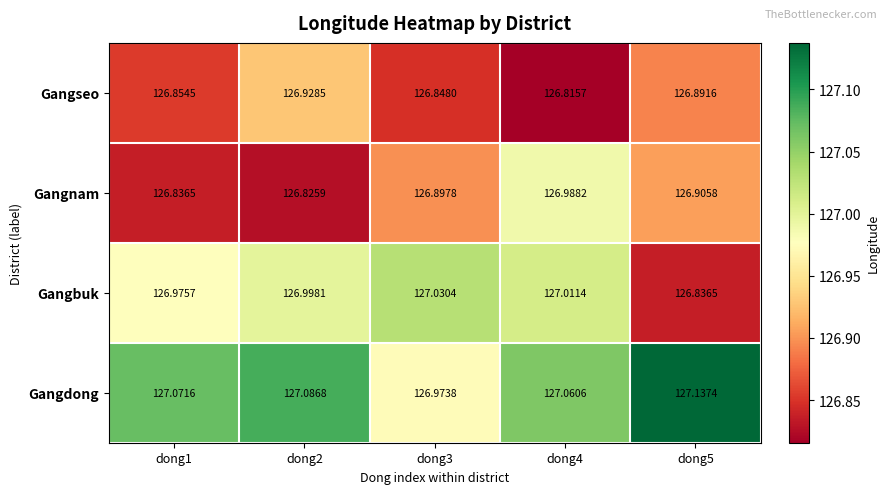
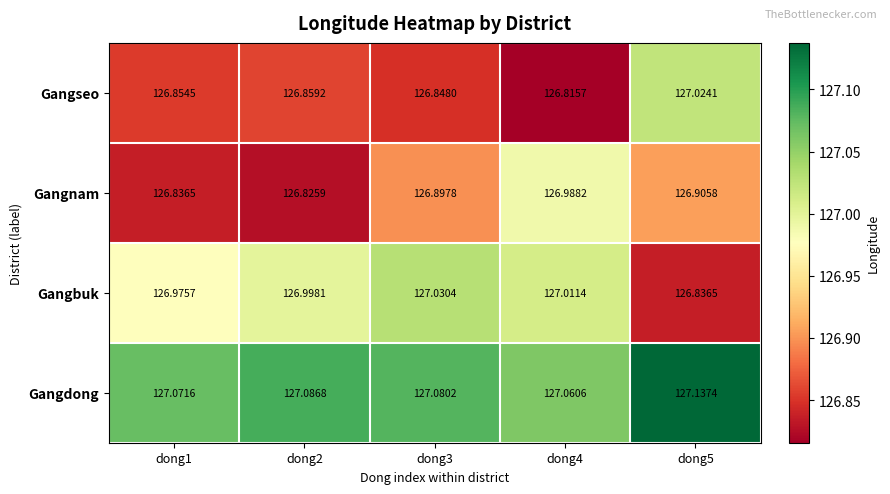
Gangseo, dong2: 126.9285 -> 126.8592
Gangseo, dong5: 126.8916 -> 127.0241
Gangdong, dong3: 126.9738 -> 127.0802
